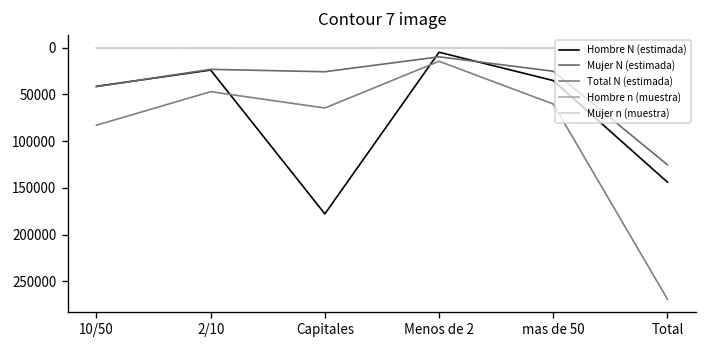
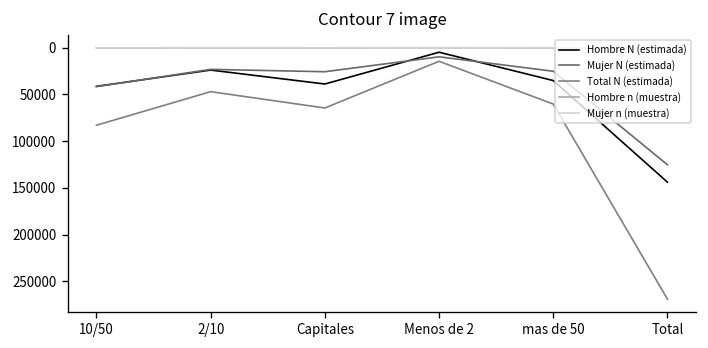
Hombre N (estimada), Capitales: 180000 -> 40000
